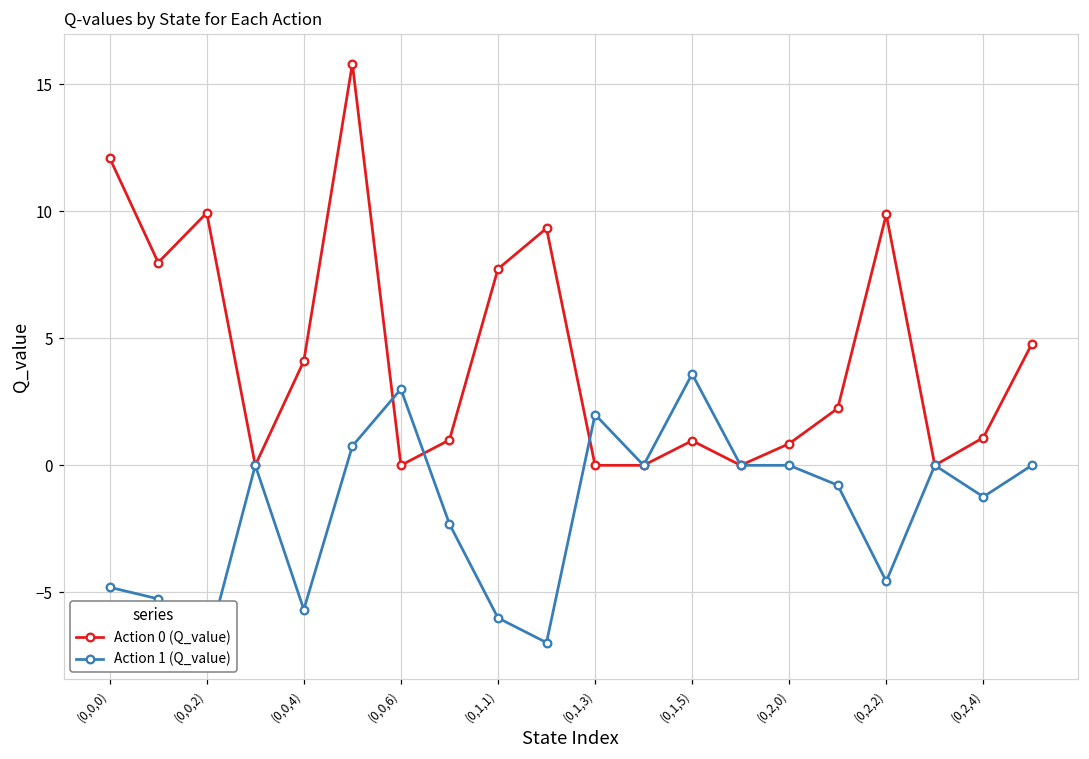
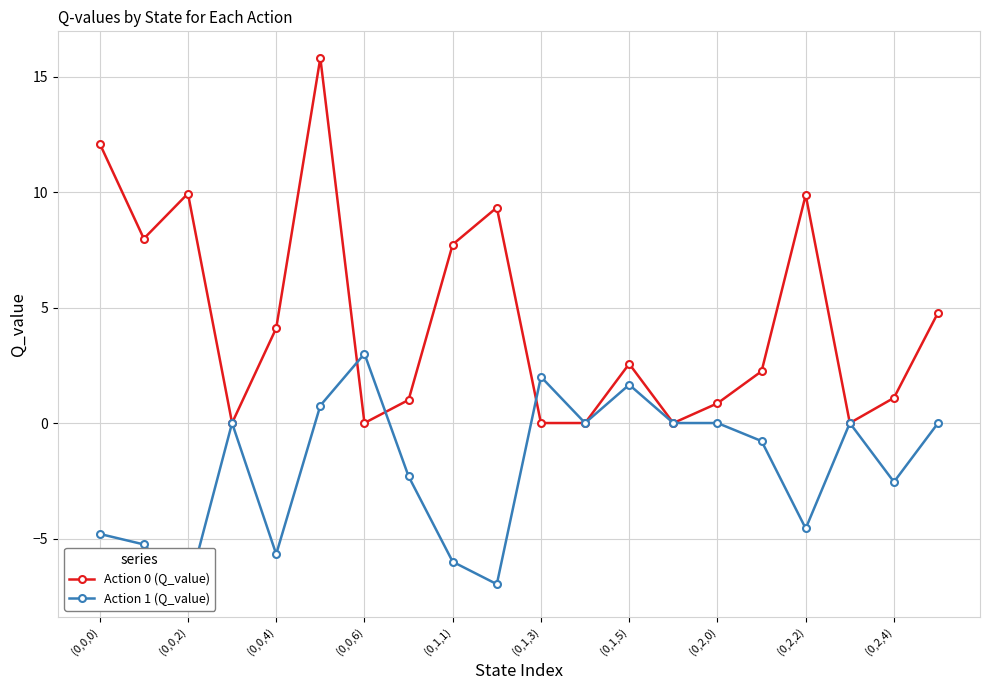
Action 0 (Q_value), (0,1,5): 1.0 -> 2.6
Action 1 (Q_value), (0,1,5): 3.6 -> 1.7
Action 1 (Q_value), (0,2,4): -1.2 -> -2.6
